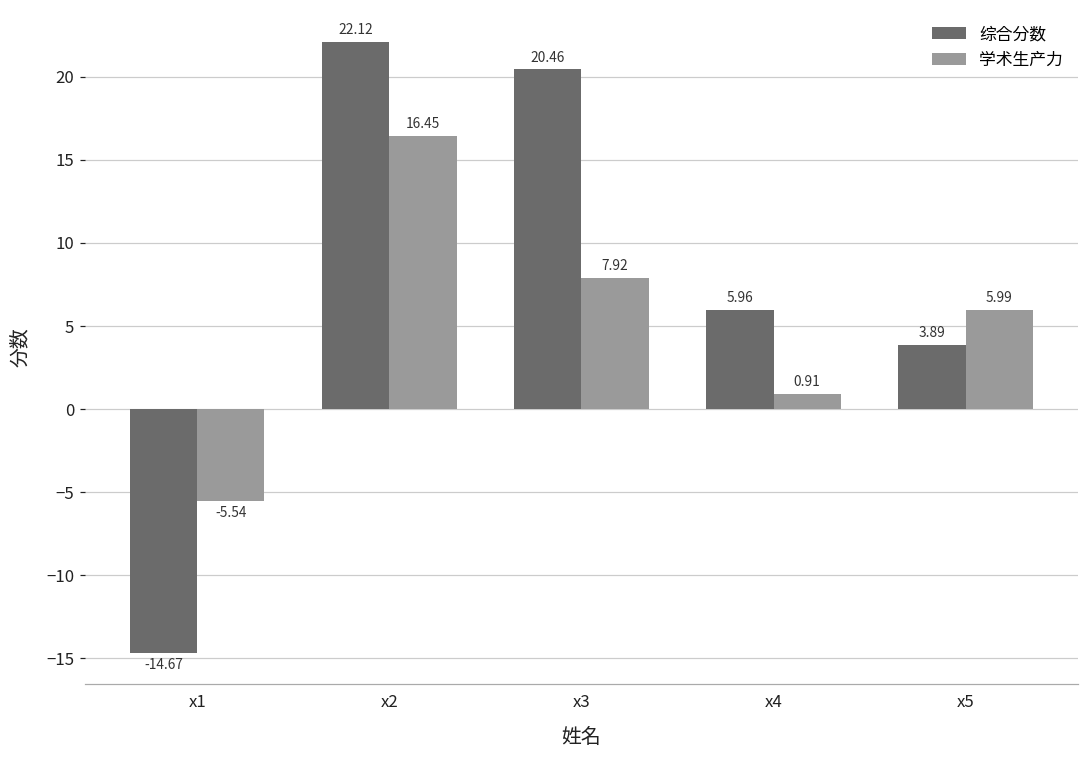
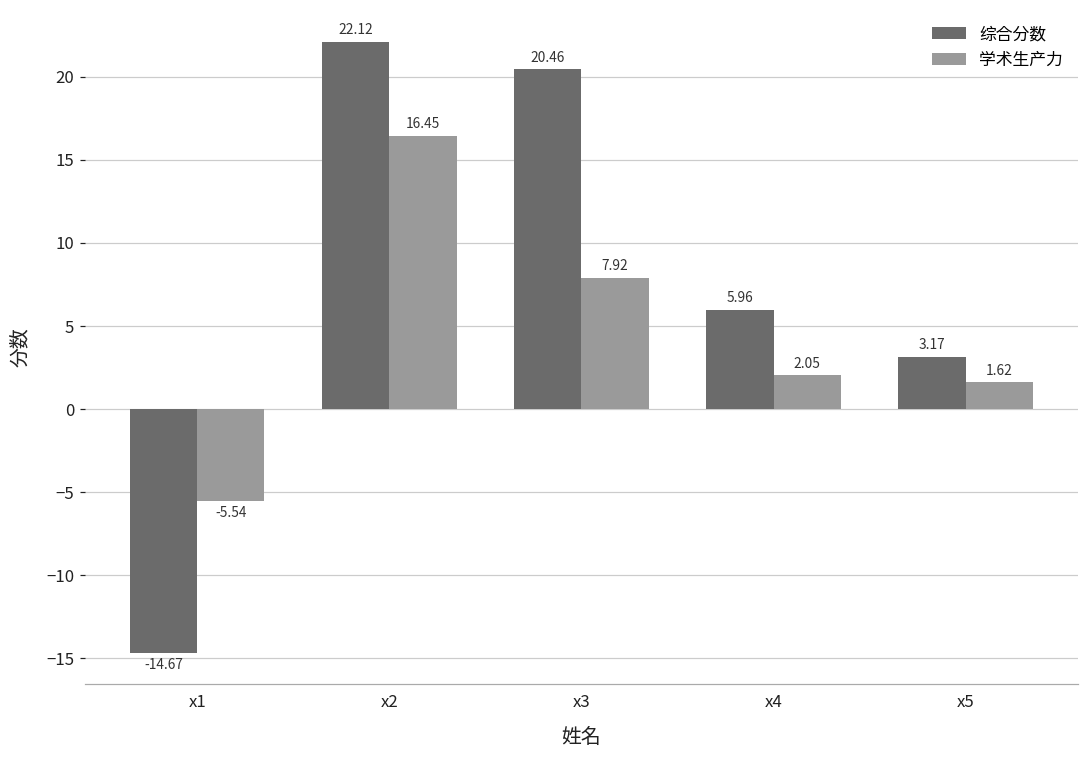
学术生产力, x4: 0.91 -> 2.05
综合分数, x5: 3.89 -> 3.17
学术生产力, x5: 5.99 -> 1.62
